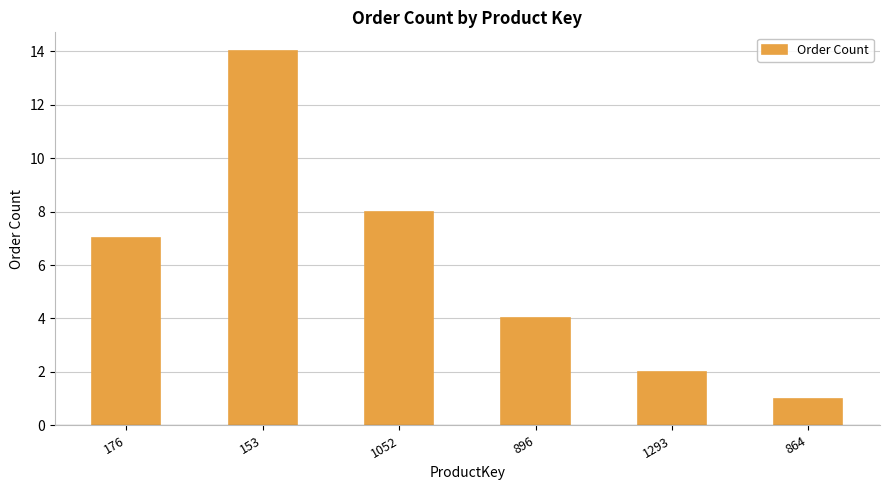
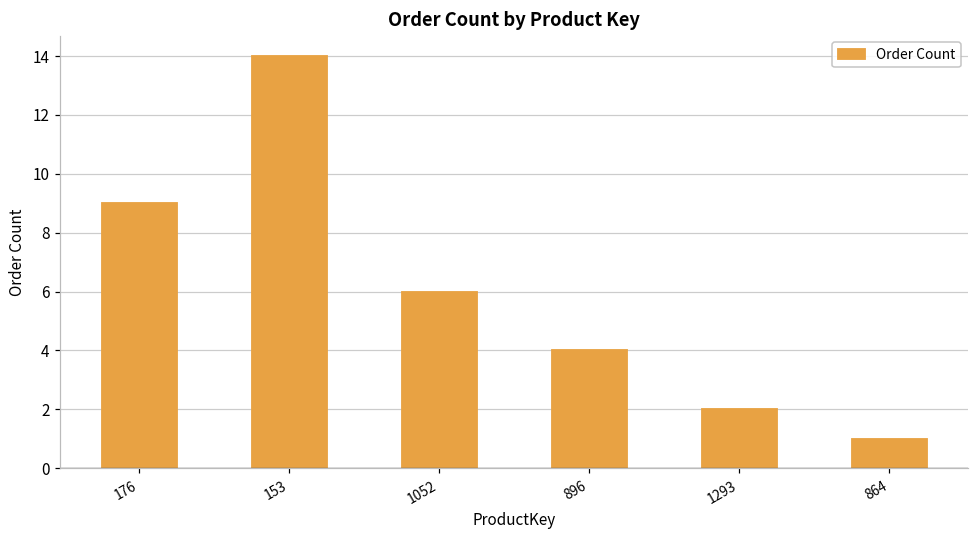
176: 7 -> 9
1052: 8 -> 6
